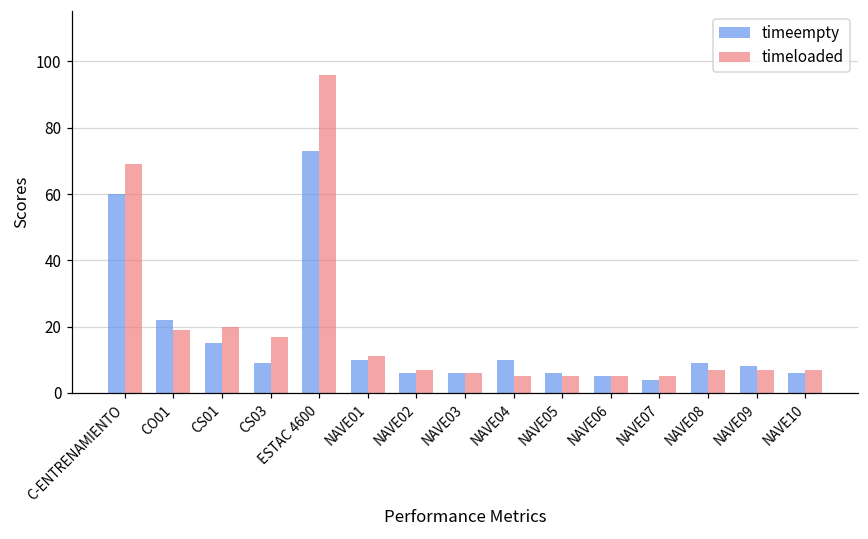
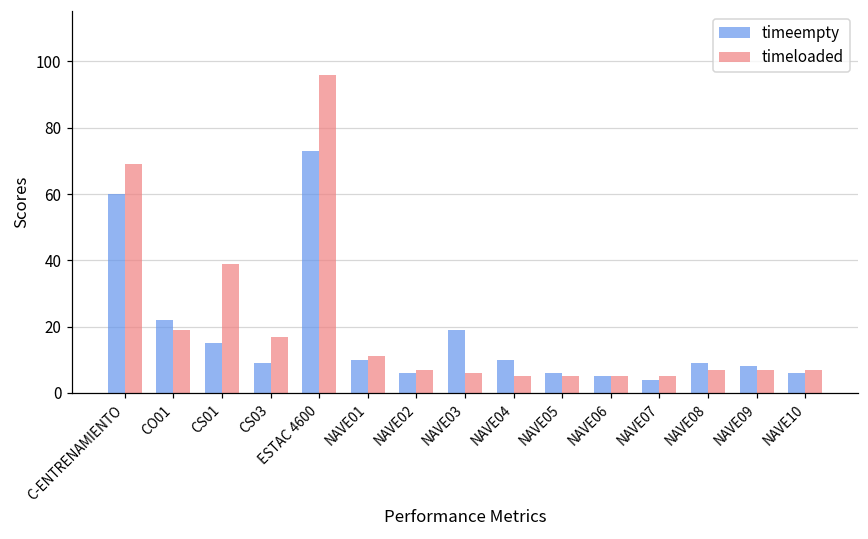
timeloaded, CS01: 20 -> 39
timeempty, NAVE03: 6 -> 19
